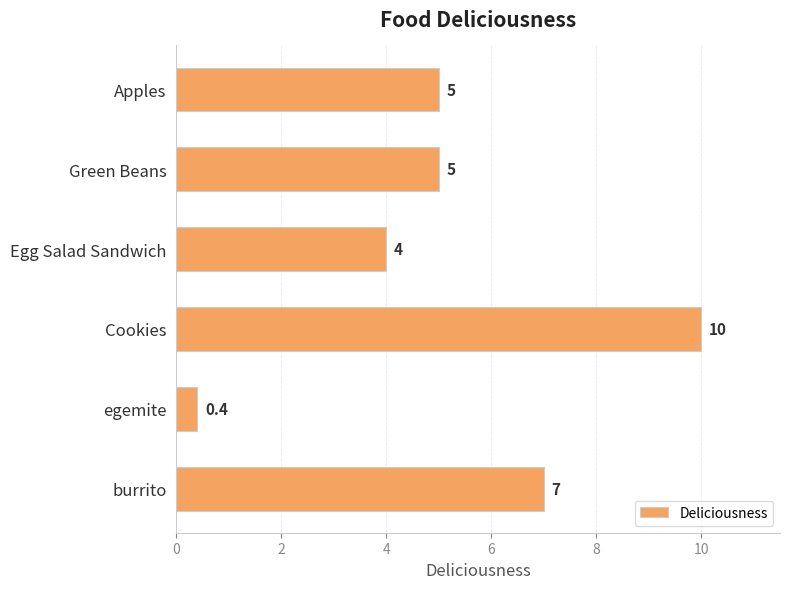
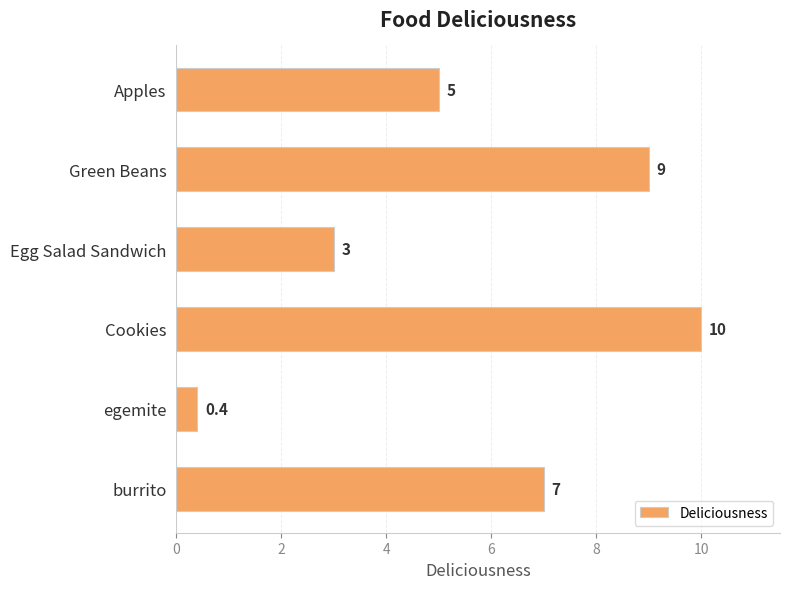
Green Beans: 5 -> 9
Egg Salad Sandwich: 4 -> 3
